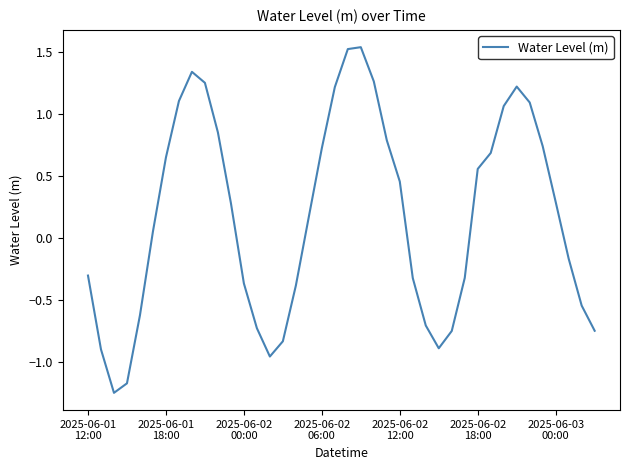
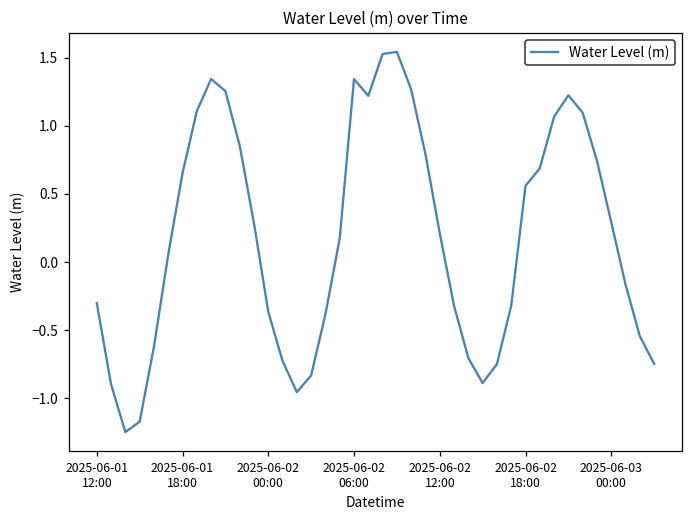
2025-06-02 06:00: 0.73 -> 1.34
2025-06-02 12:00: 0.46 -> 0.21
